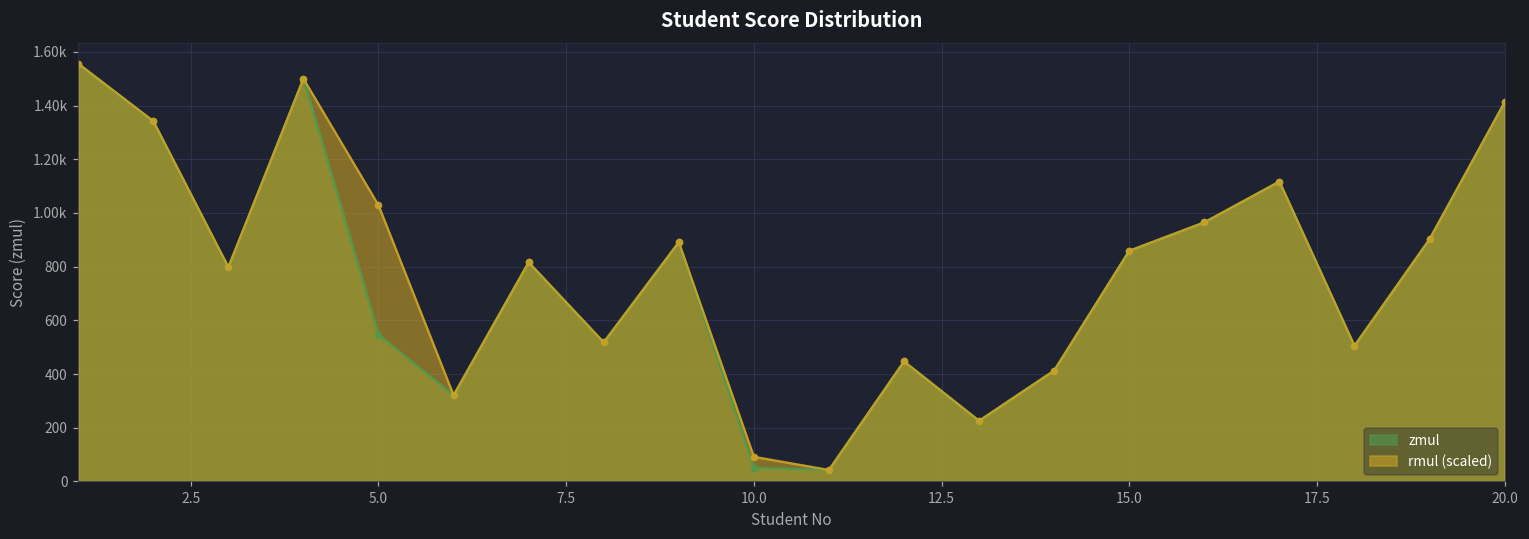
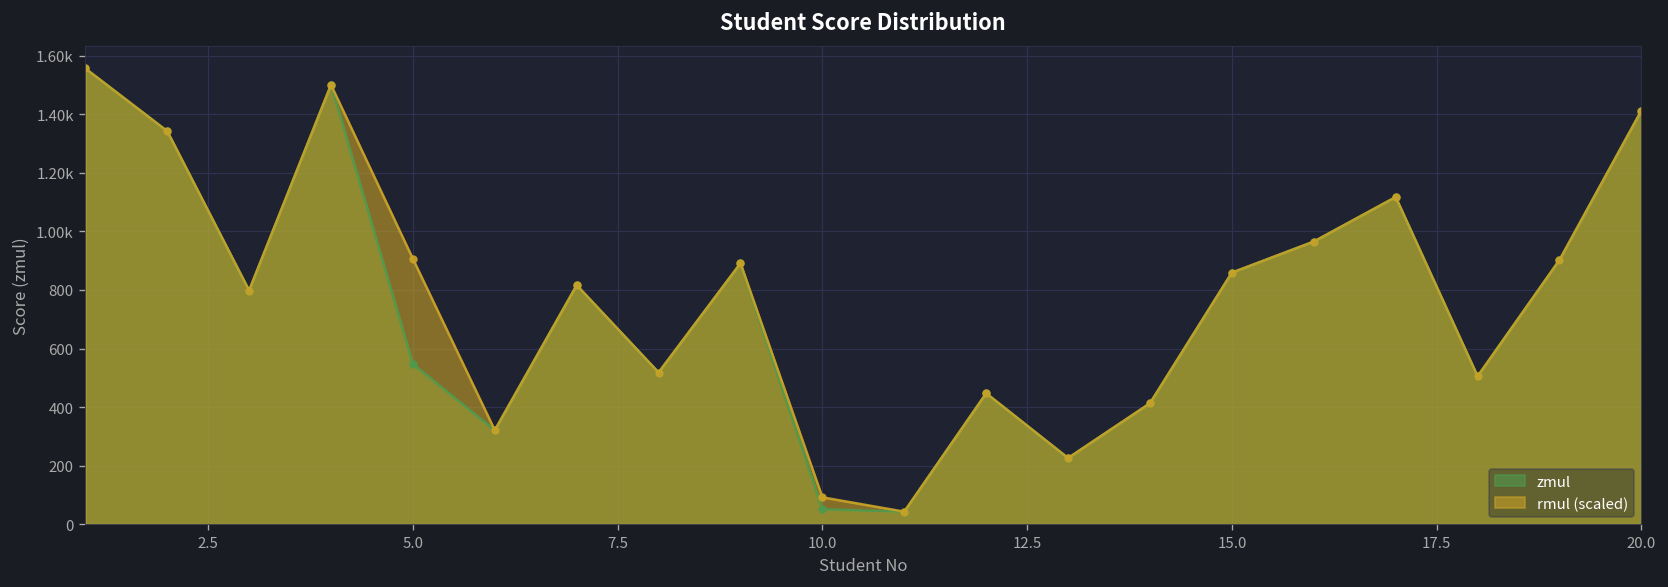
rmul (scaled), 5.0: 1030 -> 910
